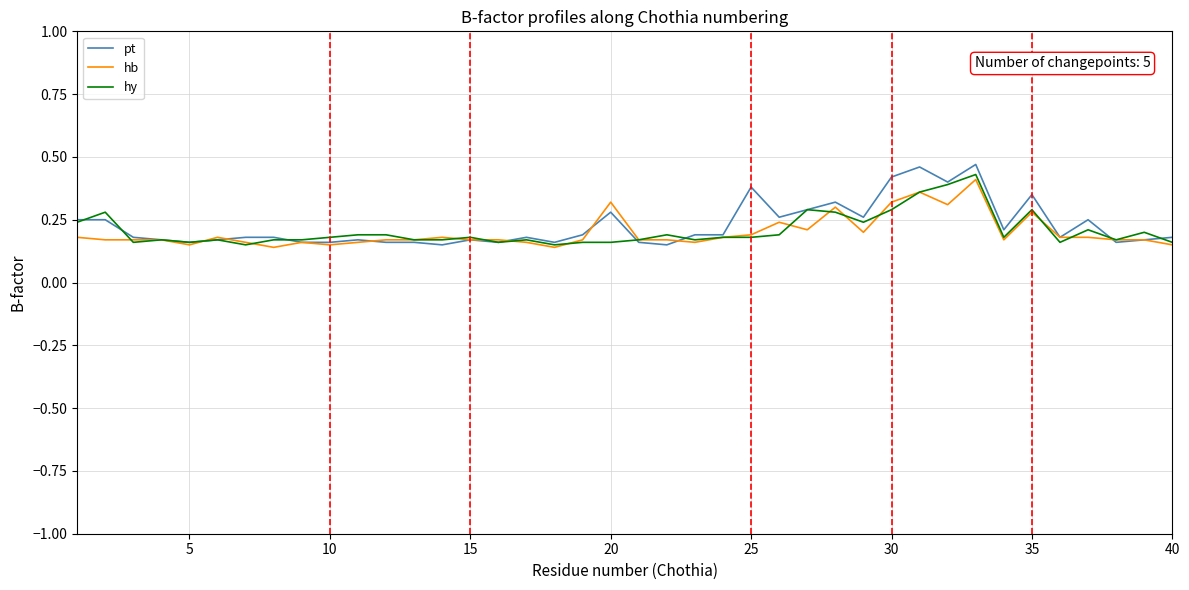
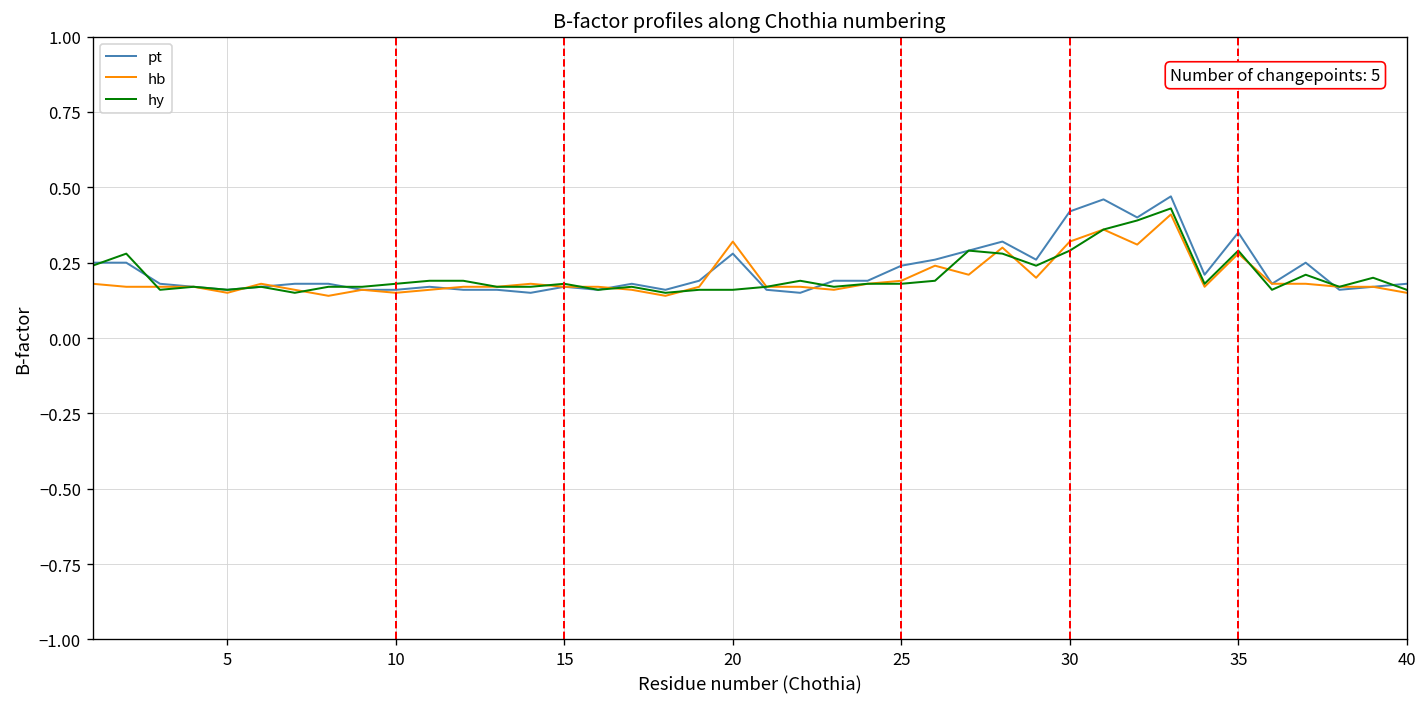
pt, 25: 0.38 -> 0.24
